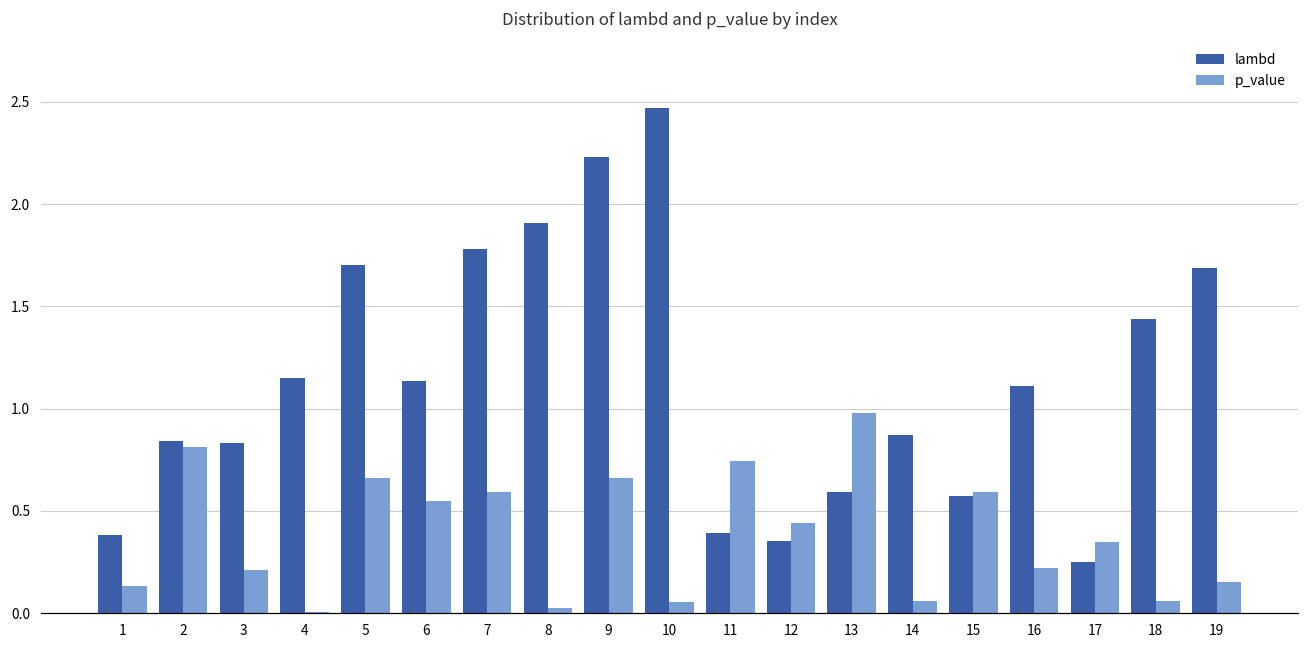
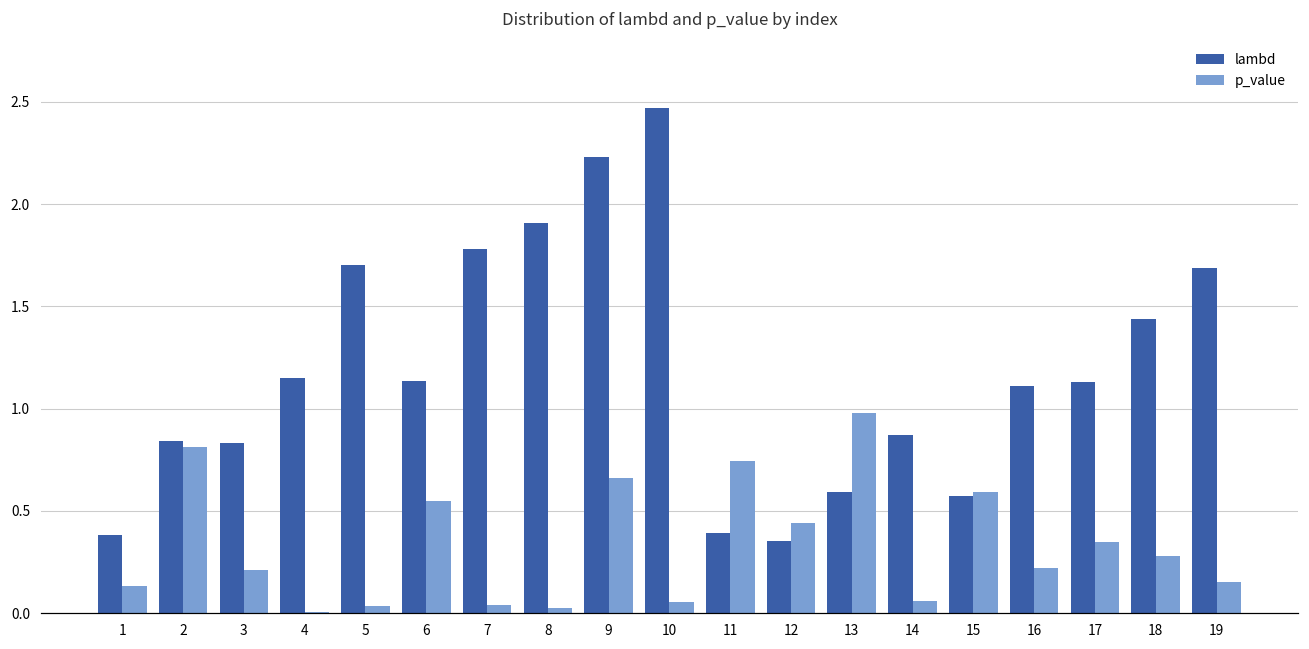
p_value, 5: 0.66 -> 0.03
p_value, 7: 0.59 -> 0.04
lambd, 17: 0.25 -> 1.13
p_value, 18: 0.06 -> 0.28
